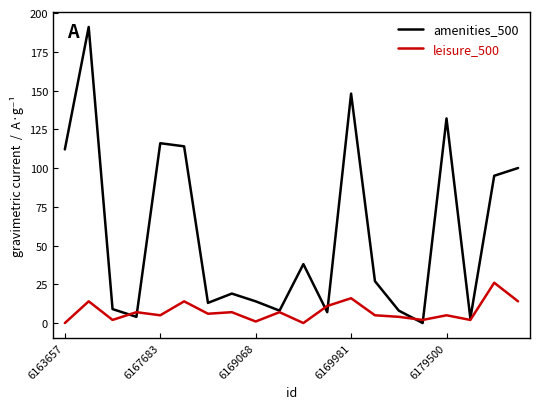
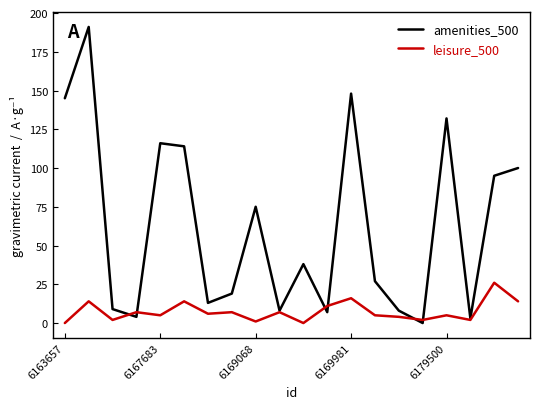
amenities_500, 6163657: 112 -> 145
amenities_500, 6169068: 14 -> 75
